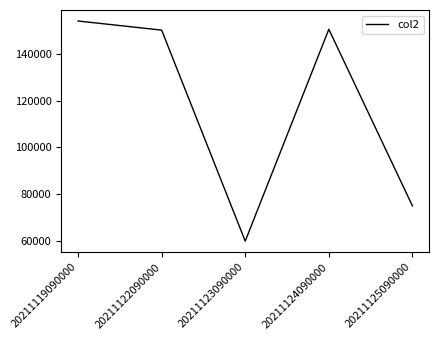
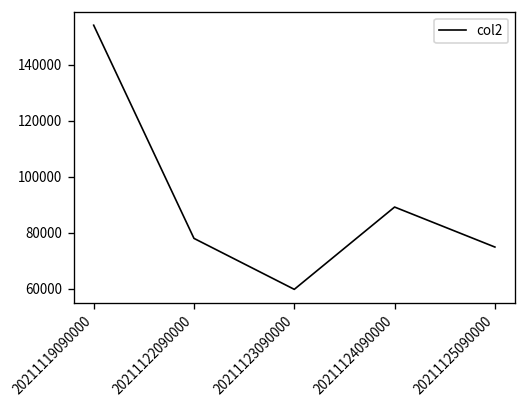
20211122090000: 150000 -> 78000
20211124090000: 151000 -> 89000
